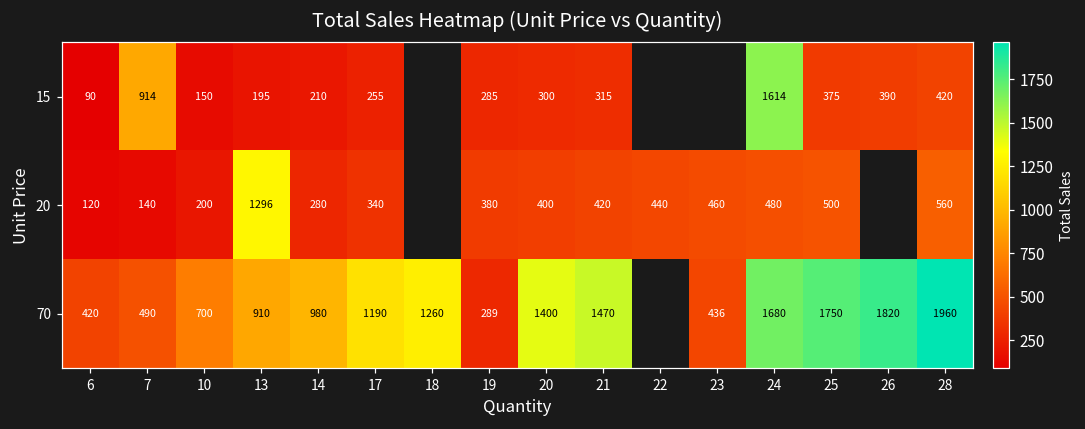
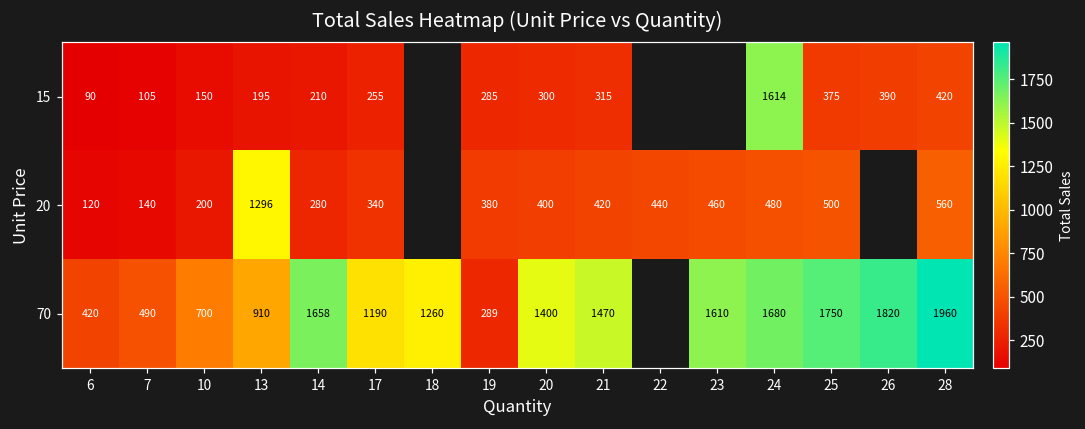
15, 7: 914 -> 105
70, 14: 980 -> 1658
70, 23: 436 -> 1610
